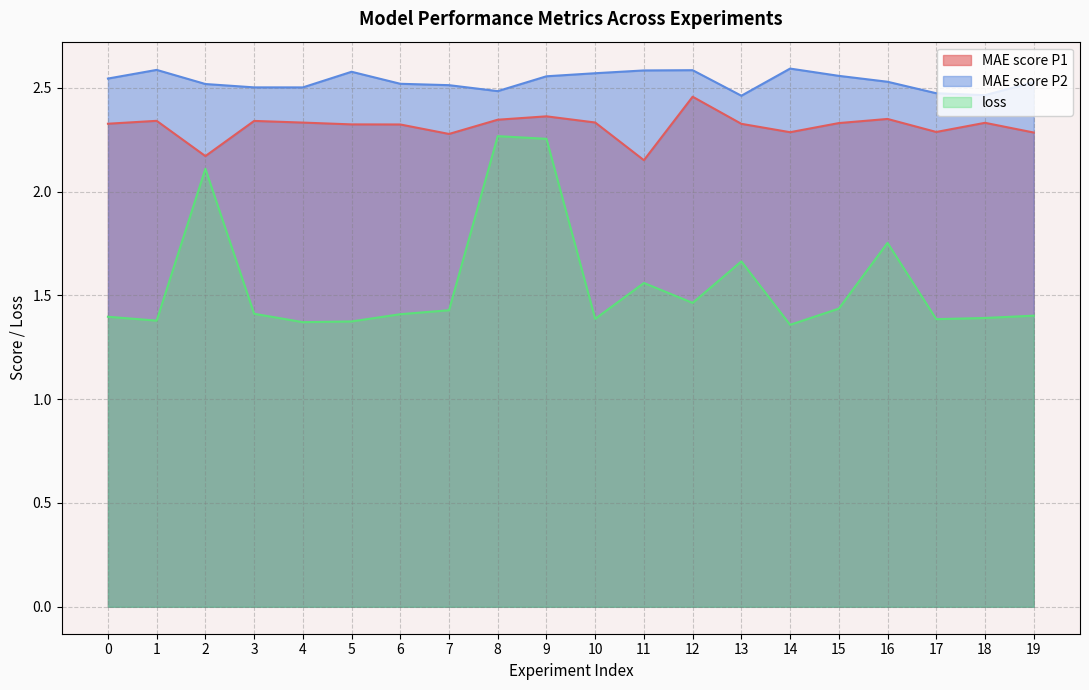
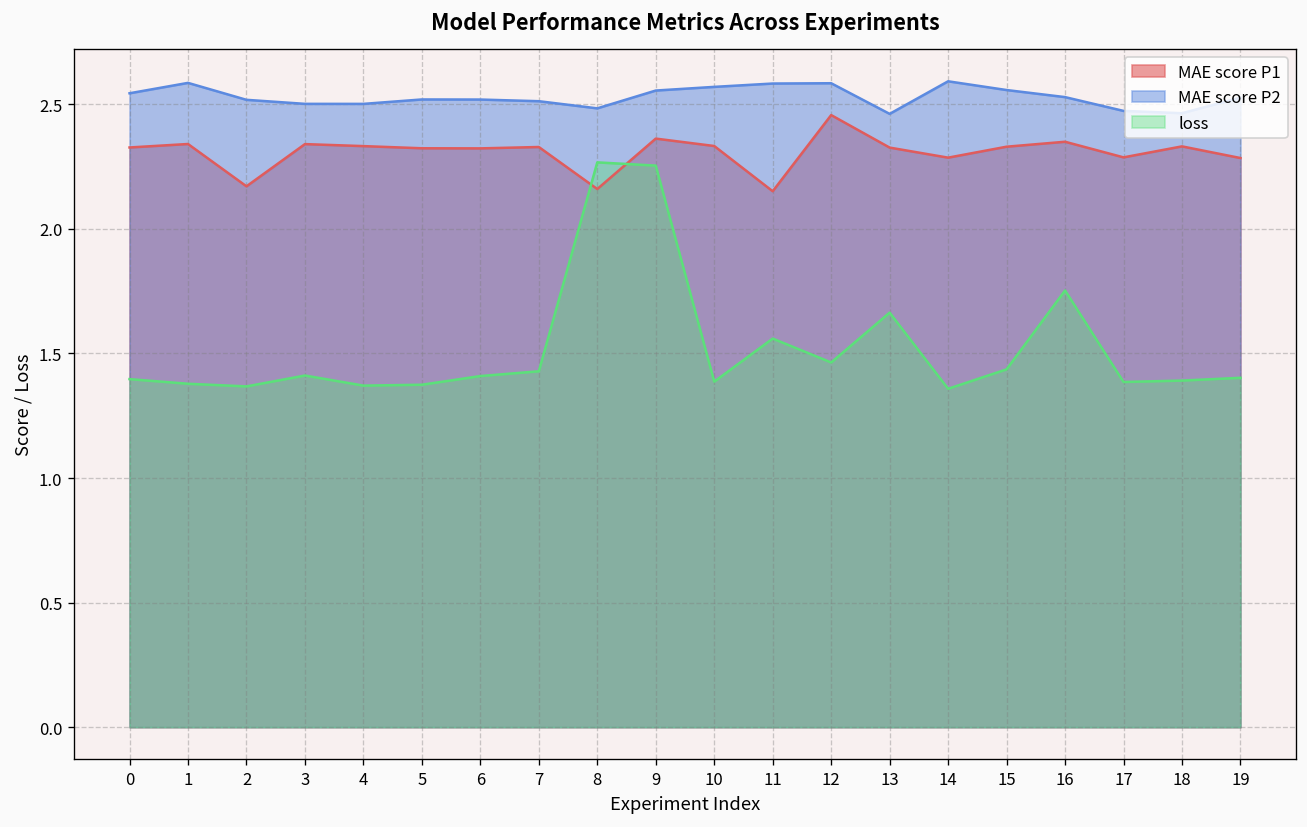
loss, 2: 2.11 -> 1.37
MAE score P2, 5: 2.58 -> 2.52
MAE score P1, 7: 2.28 -> 2.33
MAE score P1, 8: 2.35 -> 2.16
